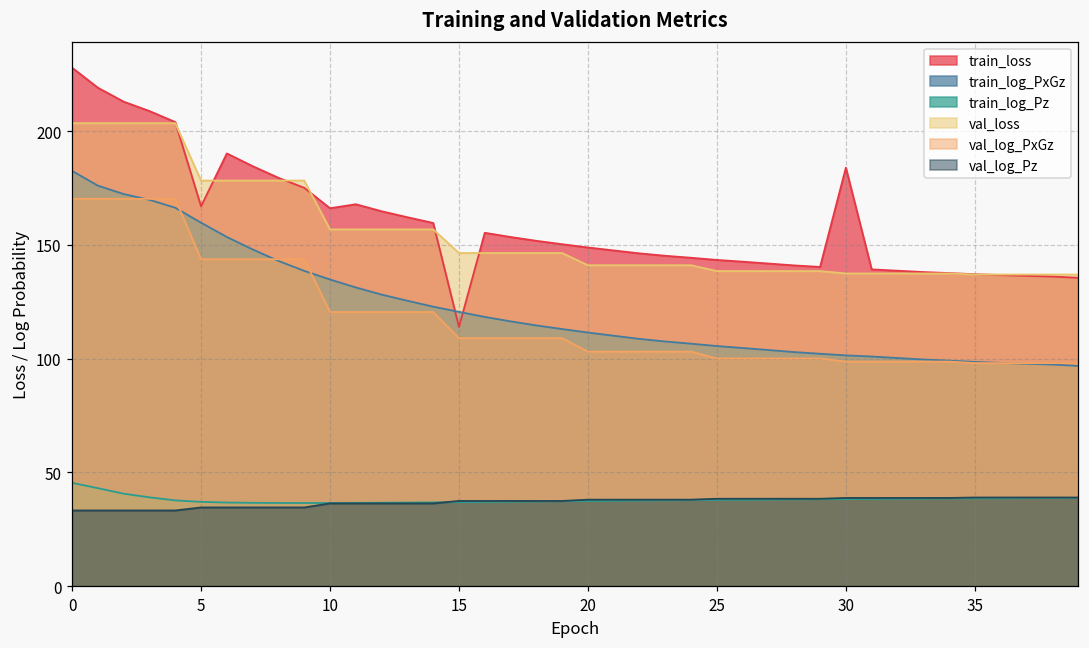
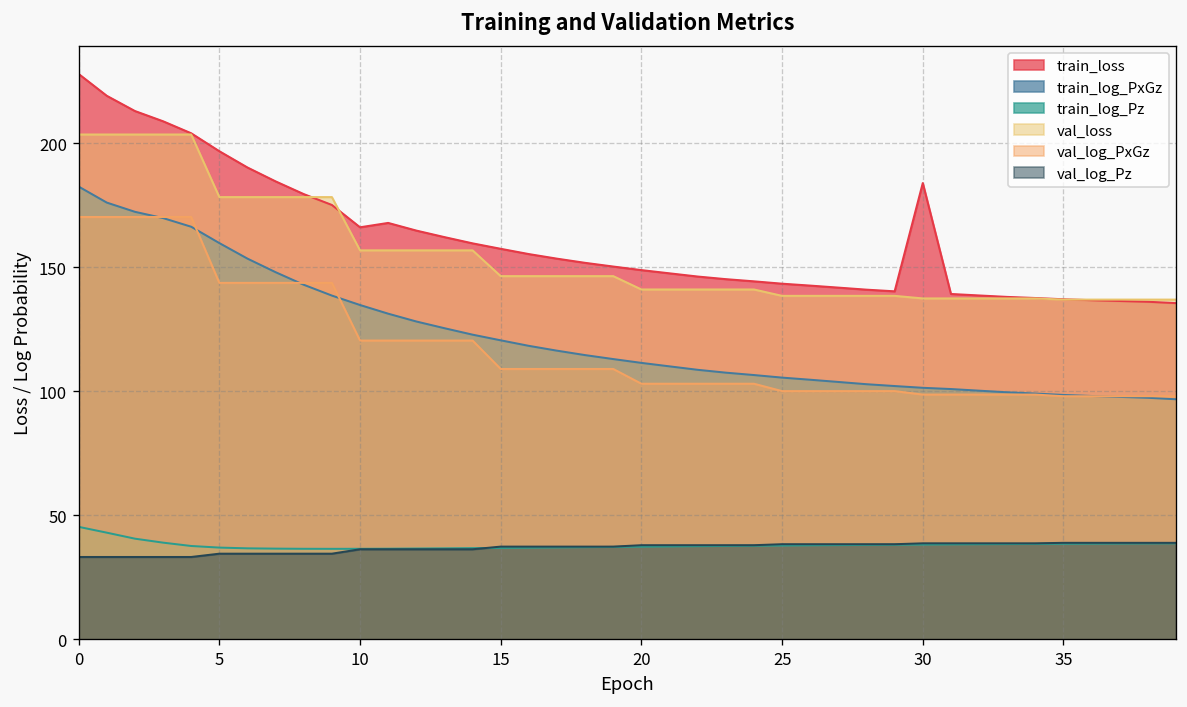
train_loss, 5: 167 -> 197
train_loss, 15: 114 -> 157
